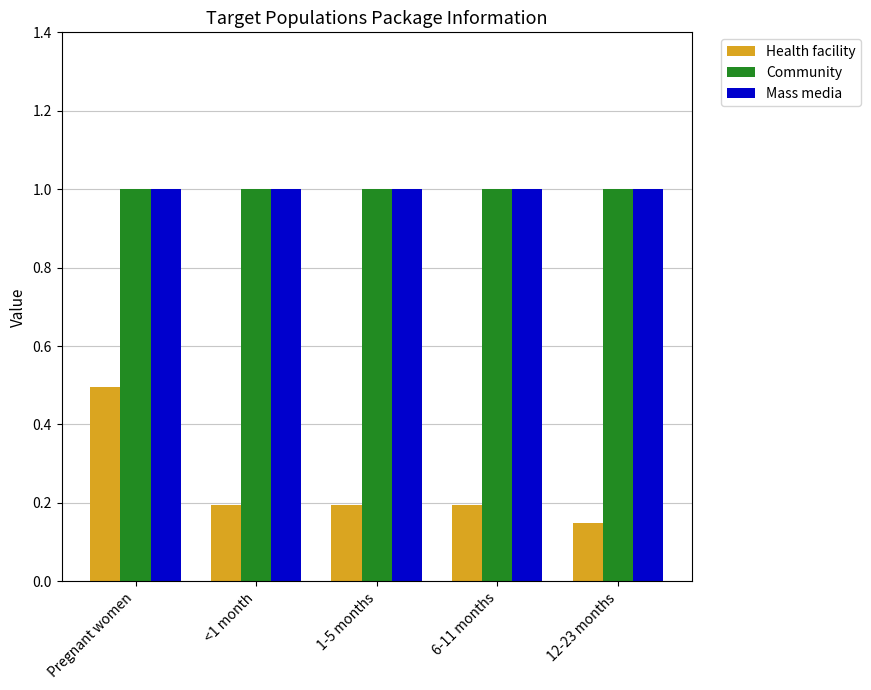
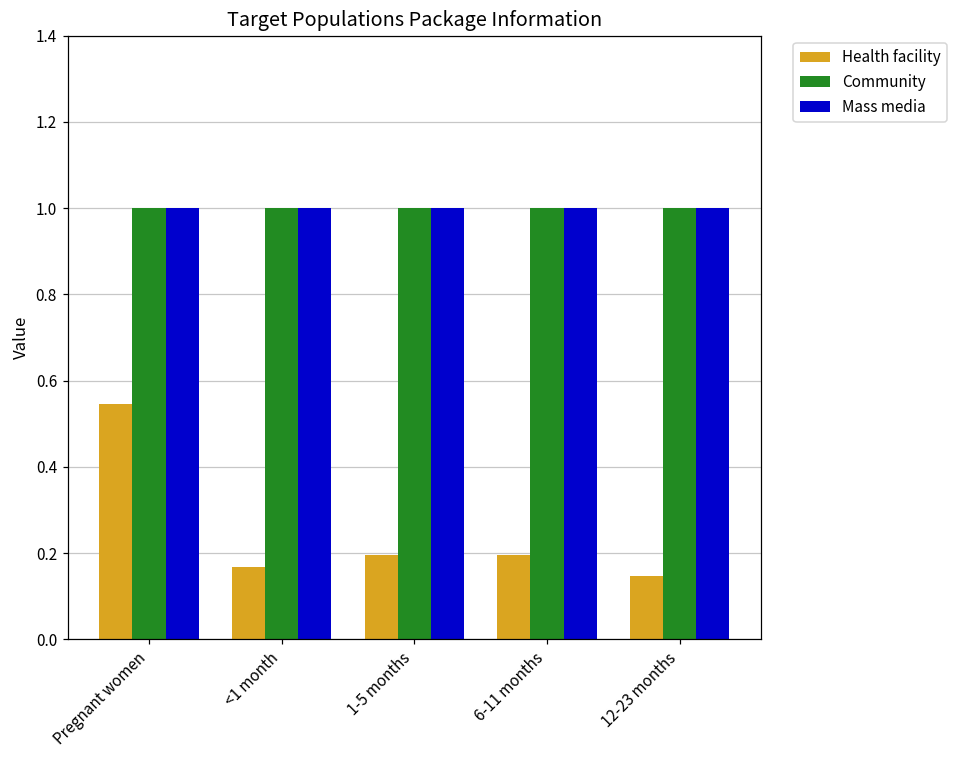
Health facility, Pregnant women: 0.50 -> 0.55
Health facility, <1 month: 0.20 -> 0.17
